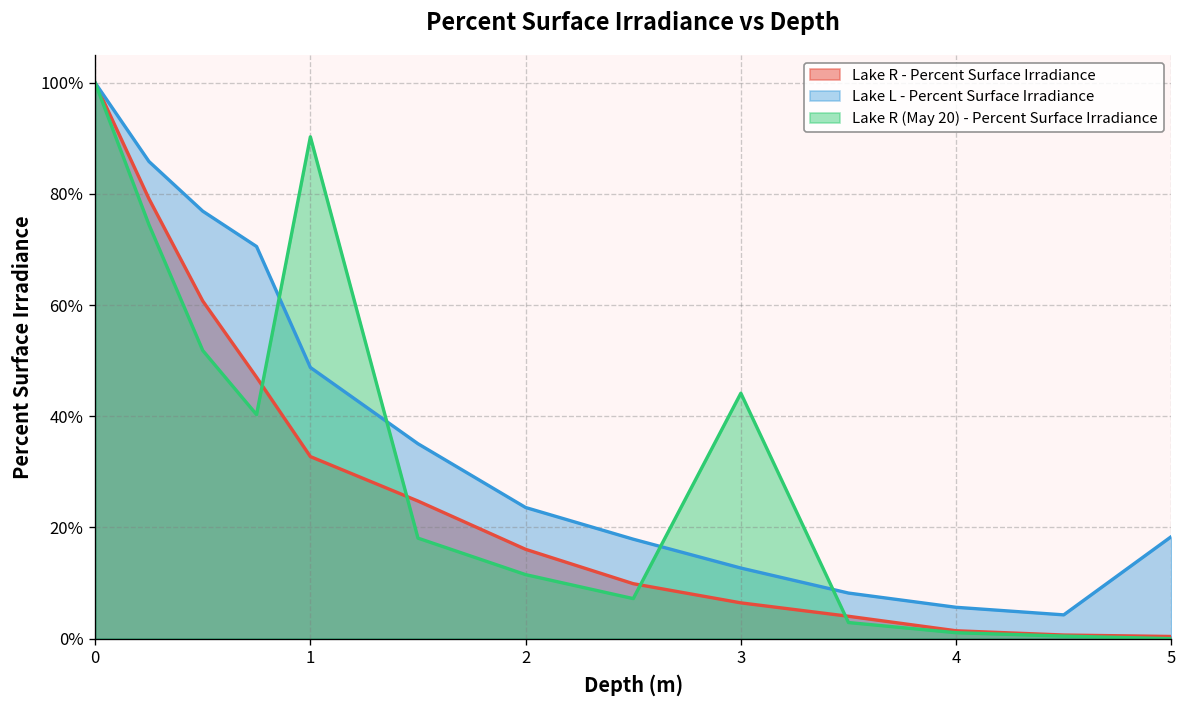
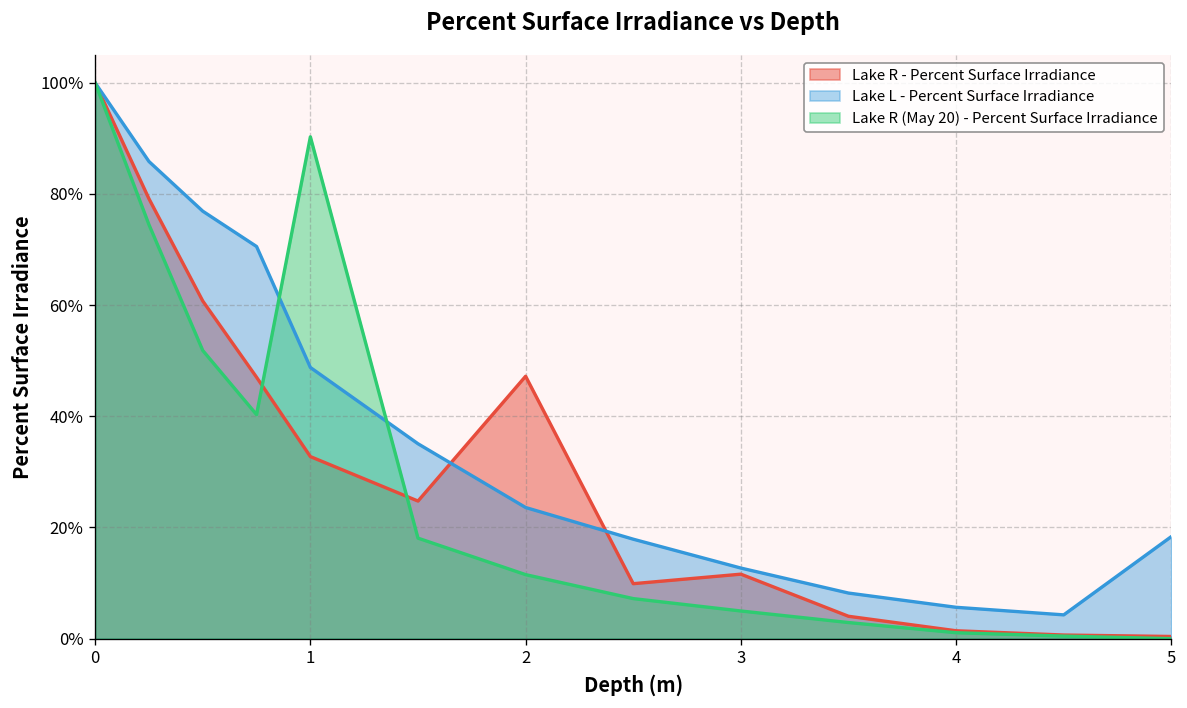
Lake R - Percent Surface Irradiance, 2: 16% -> 47%
Lake R - Percent Surface Irradiance, 3: 6% -> 12%
Lake R (May 20) - Percent Surface Irradiance, 3: 44% -> 5%
